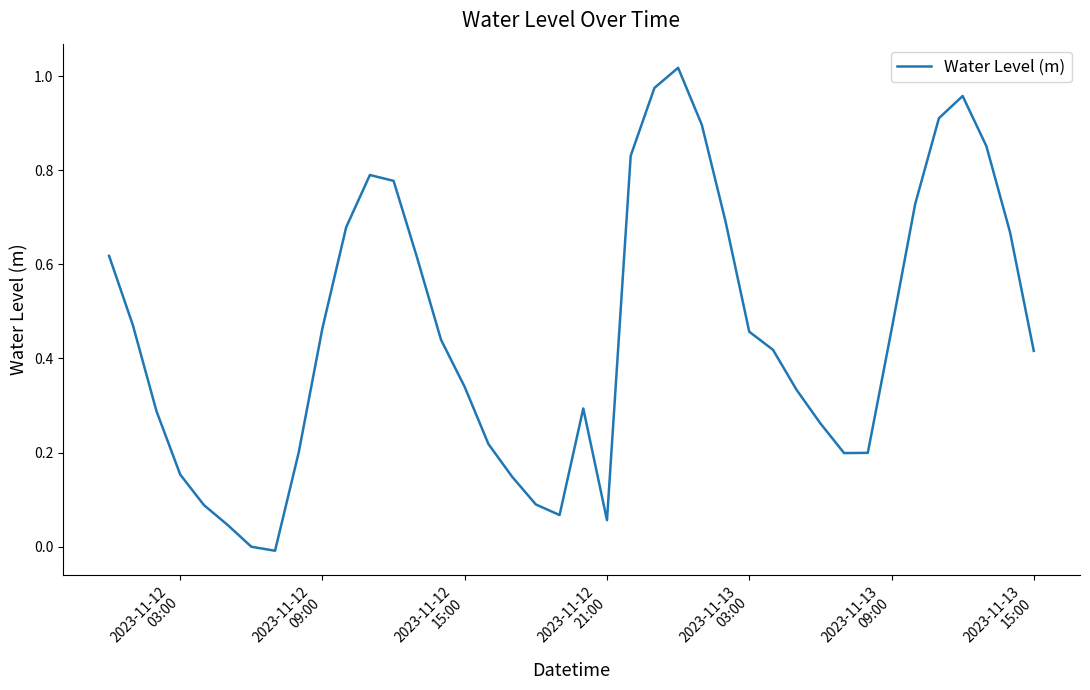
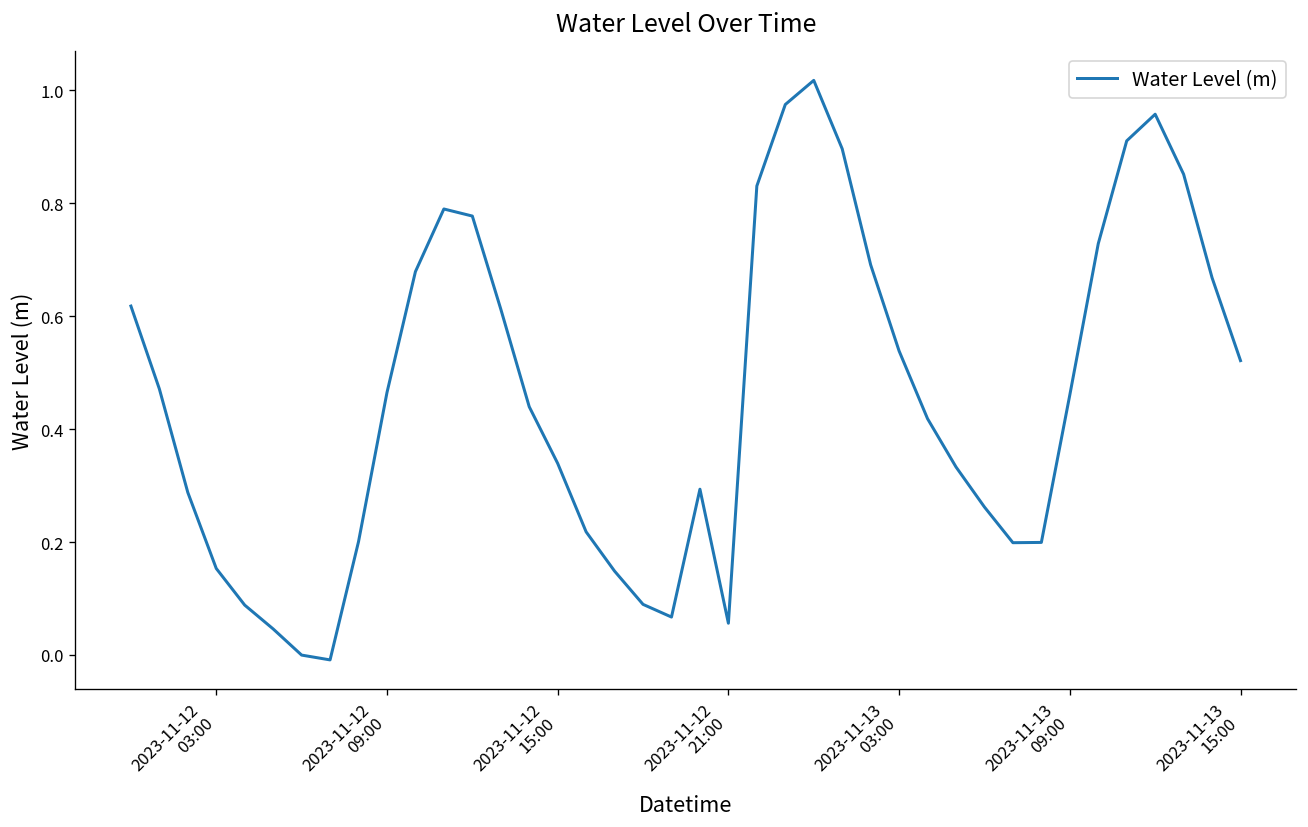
2023-11-13 03:00: 0.46 -> 0.54
2023-11-13 15:00: 0.42 -> 0.52
